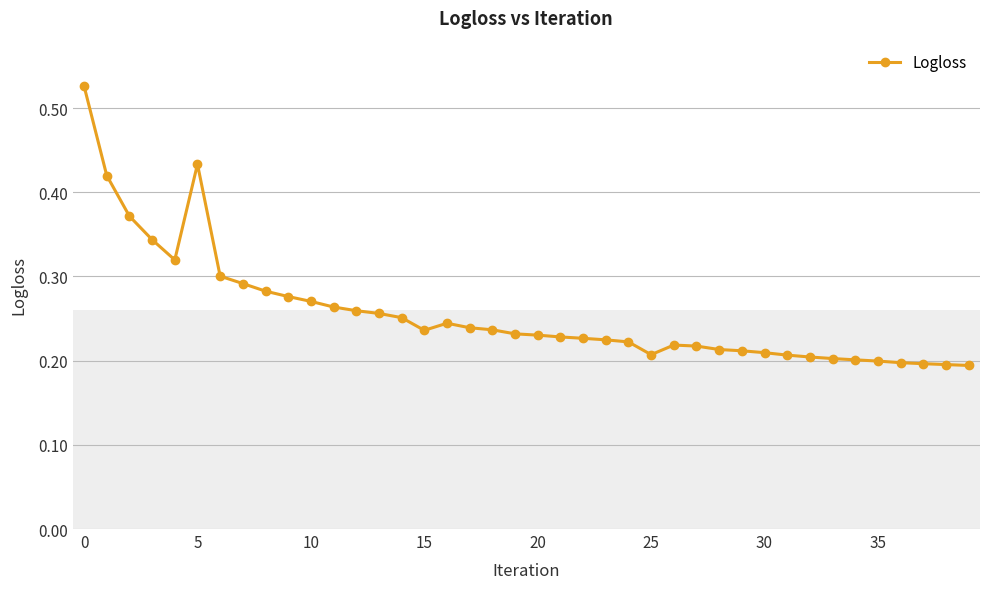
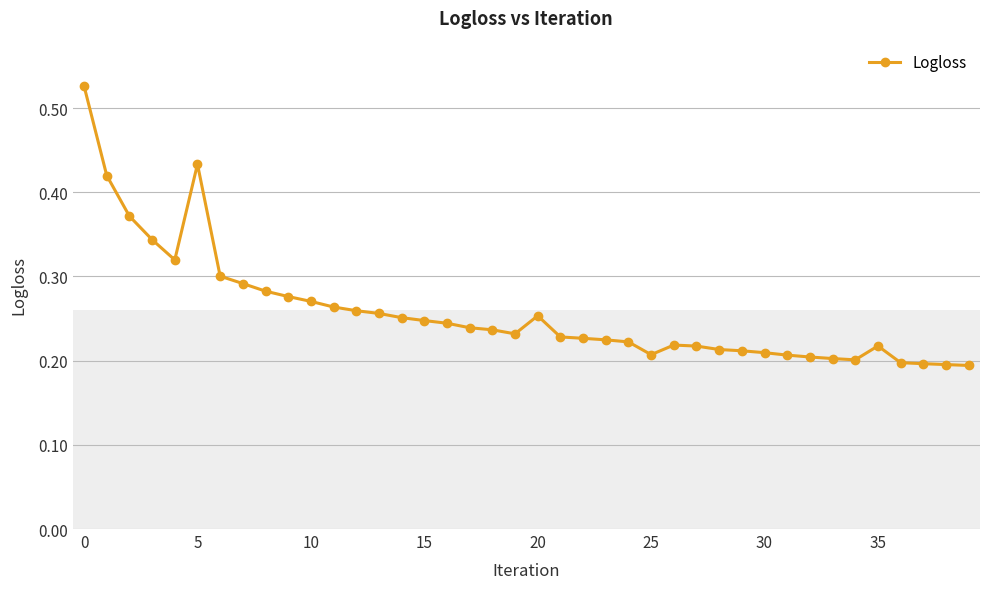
15: 0.24 -> 0.25
20: 0.23 -> 0.25
35: 0.20 -> 0.22
